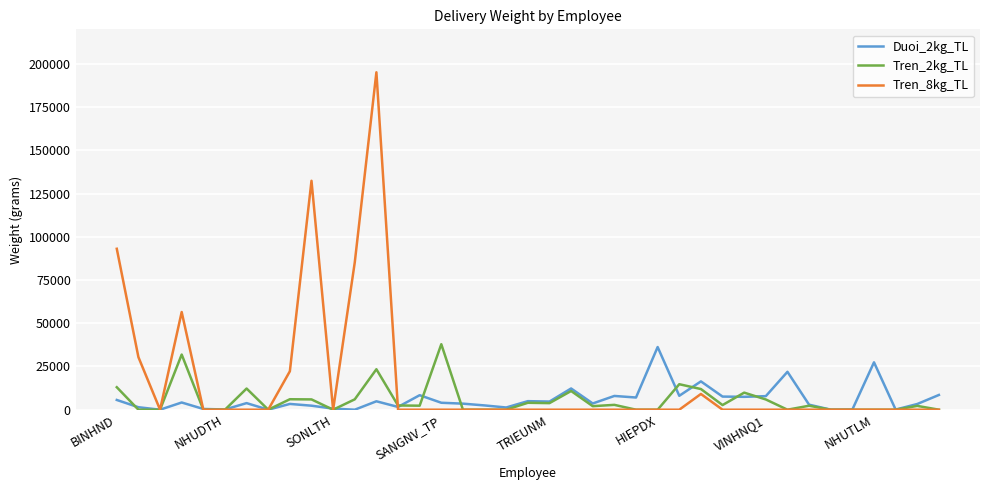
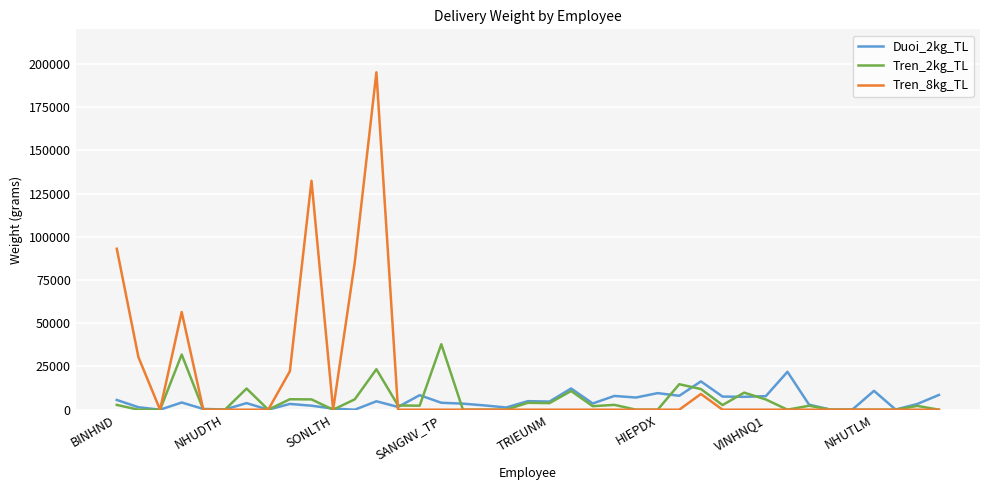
Tren_2kg_TL, BINHND: 13000 -> 3000
Duoi_2kg_TL, HIEPDX: 36000 -> 10000
Duoi_2kg_TL, NHUTLM: 27000 -> 11000
